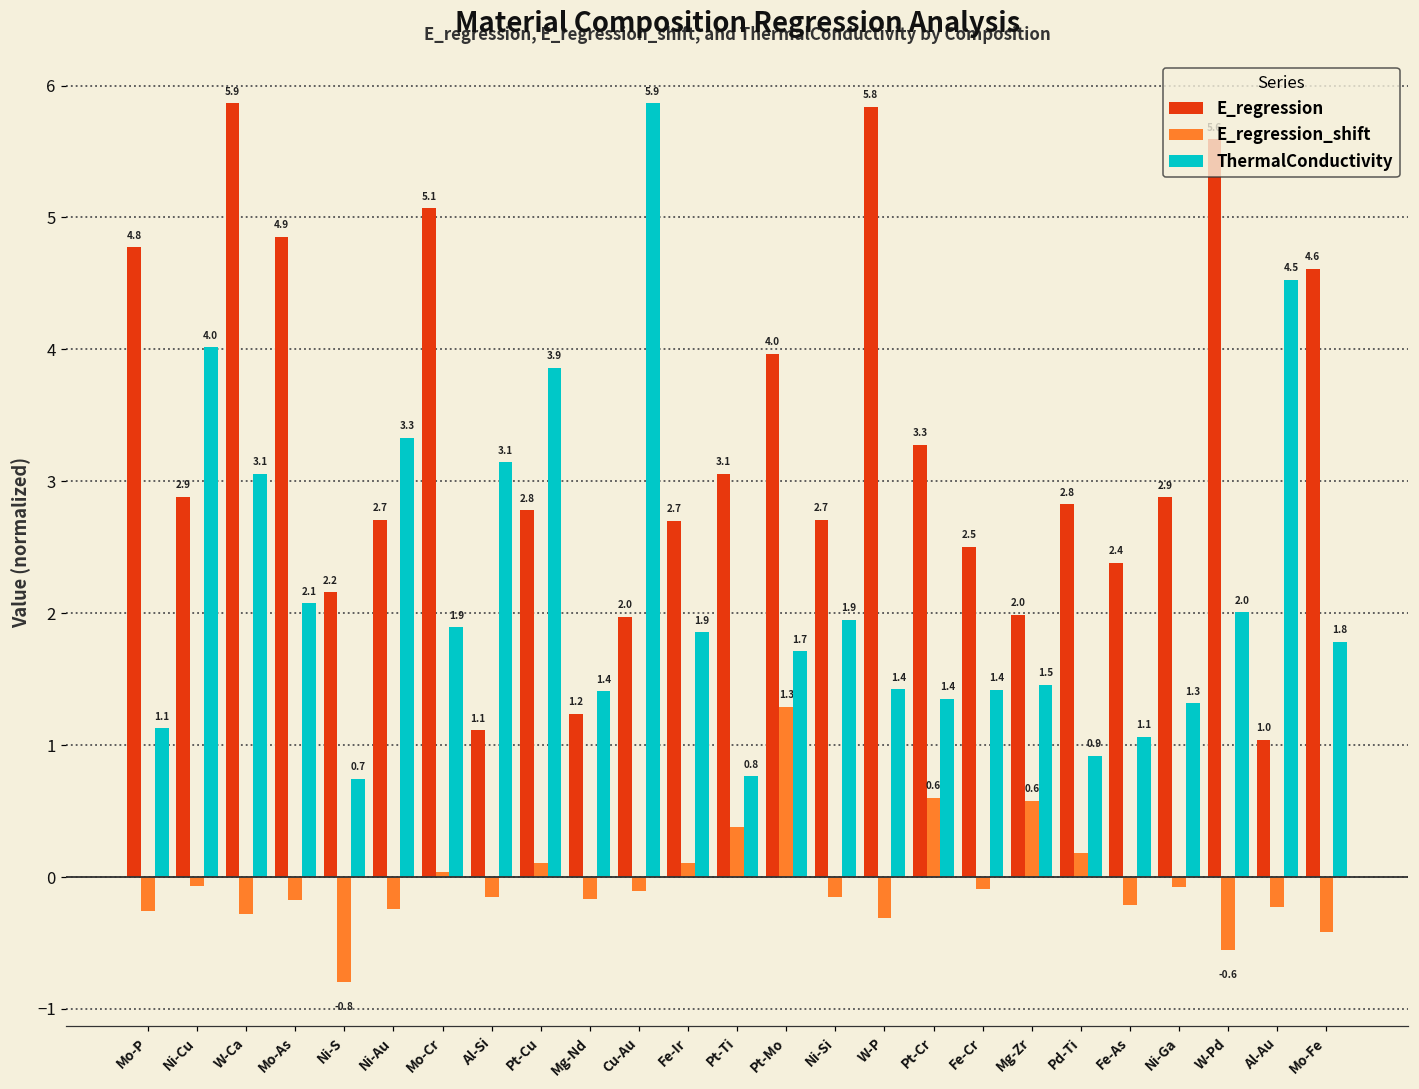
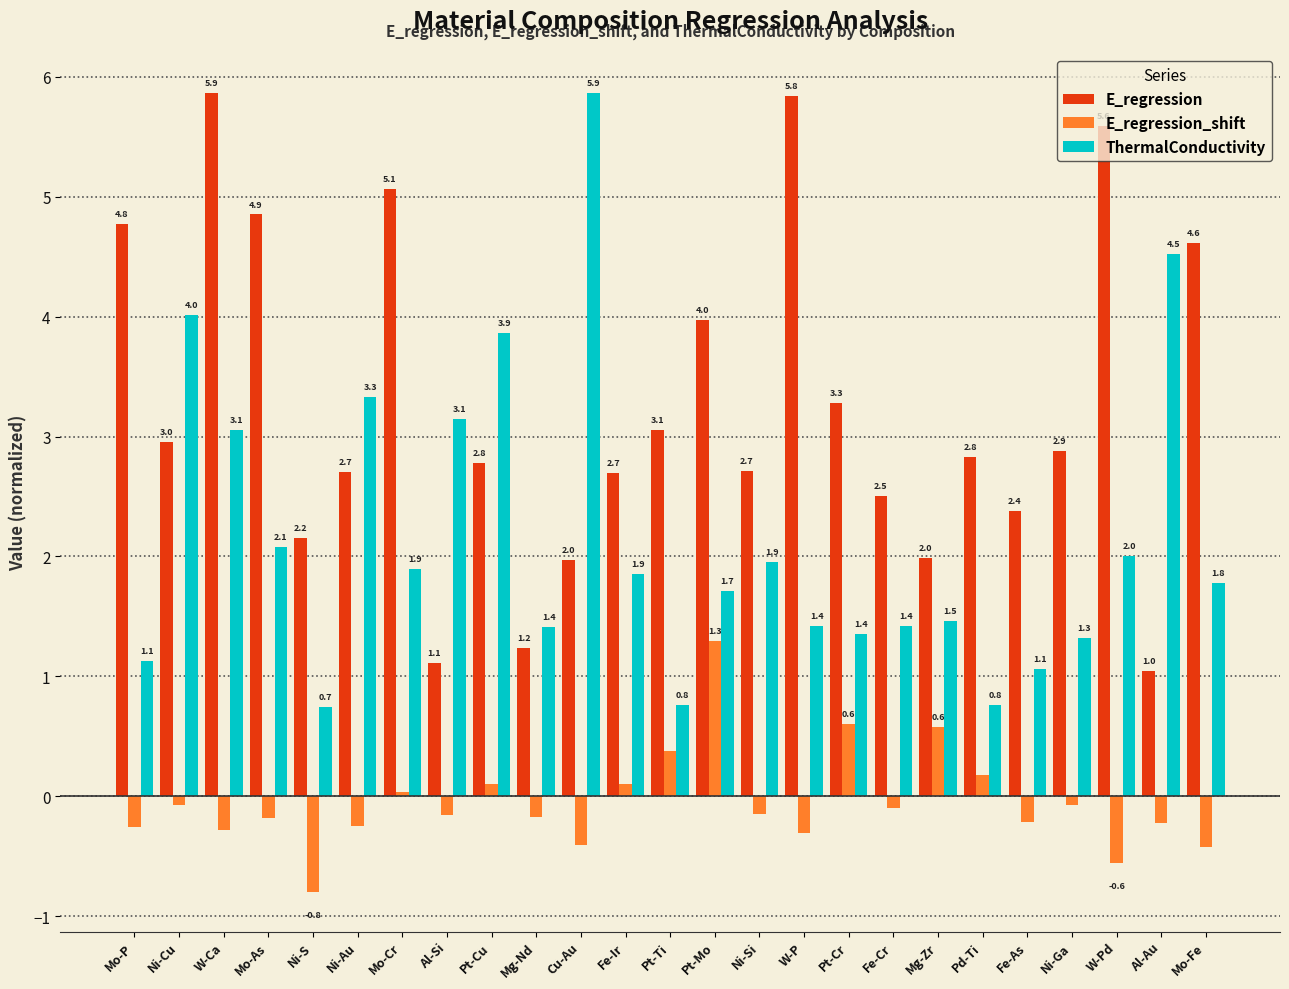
E_regression, Ni-Cu: 2.9 -> 3.0
E_regression_shift, Cu-Au: -0.11 -> -0.40
ThermalConductivity, Pd-Ti: 0.9 -> 0.8
